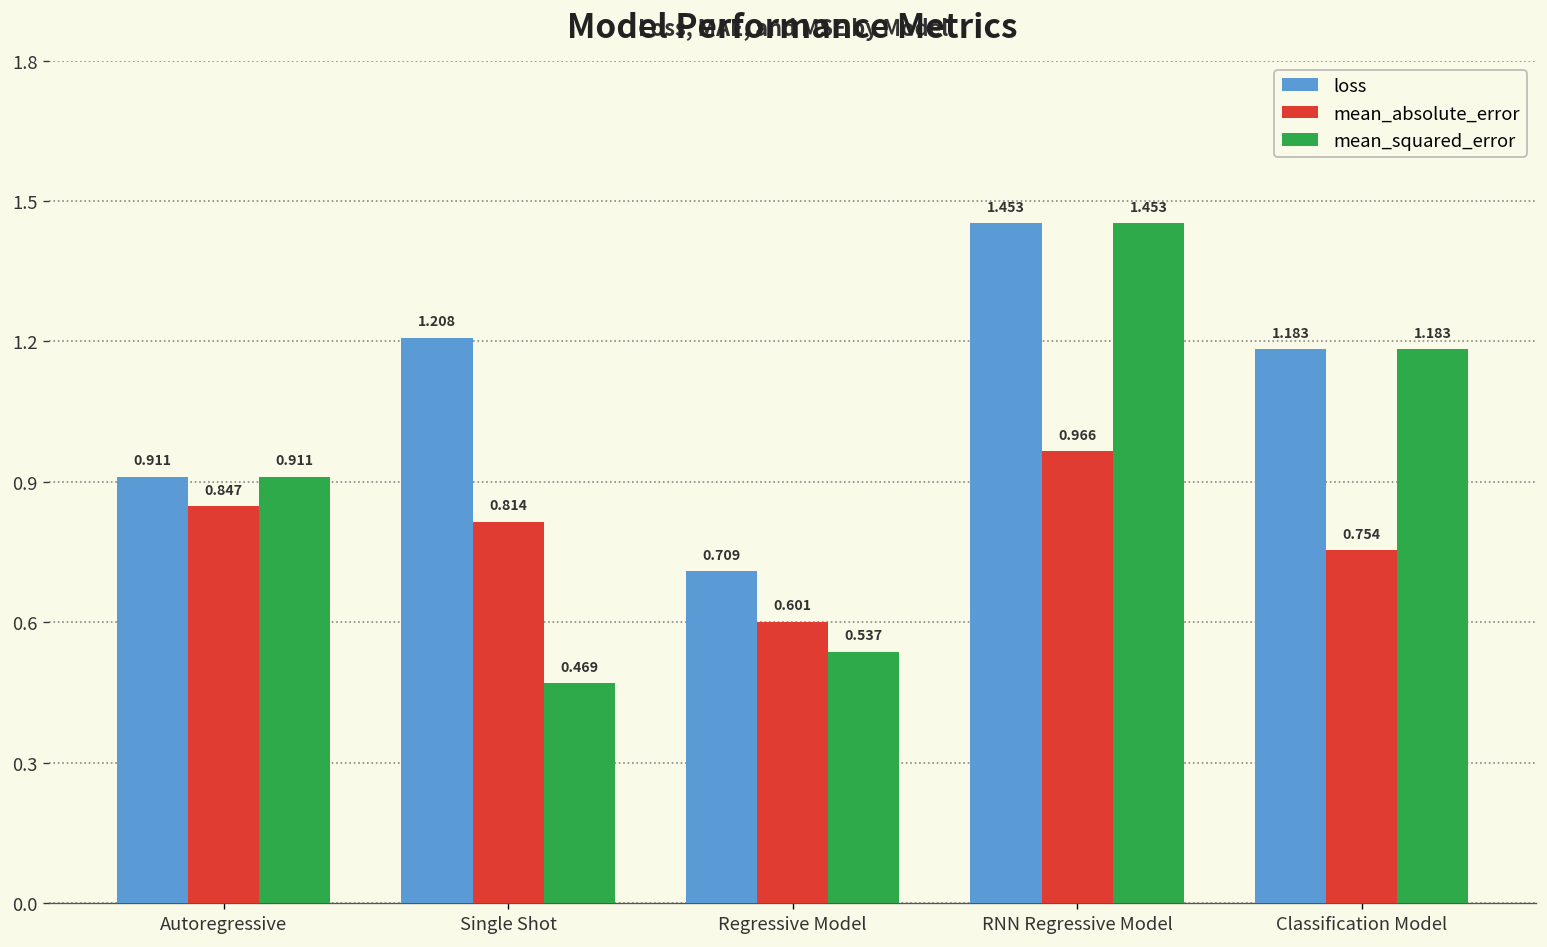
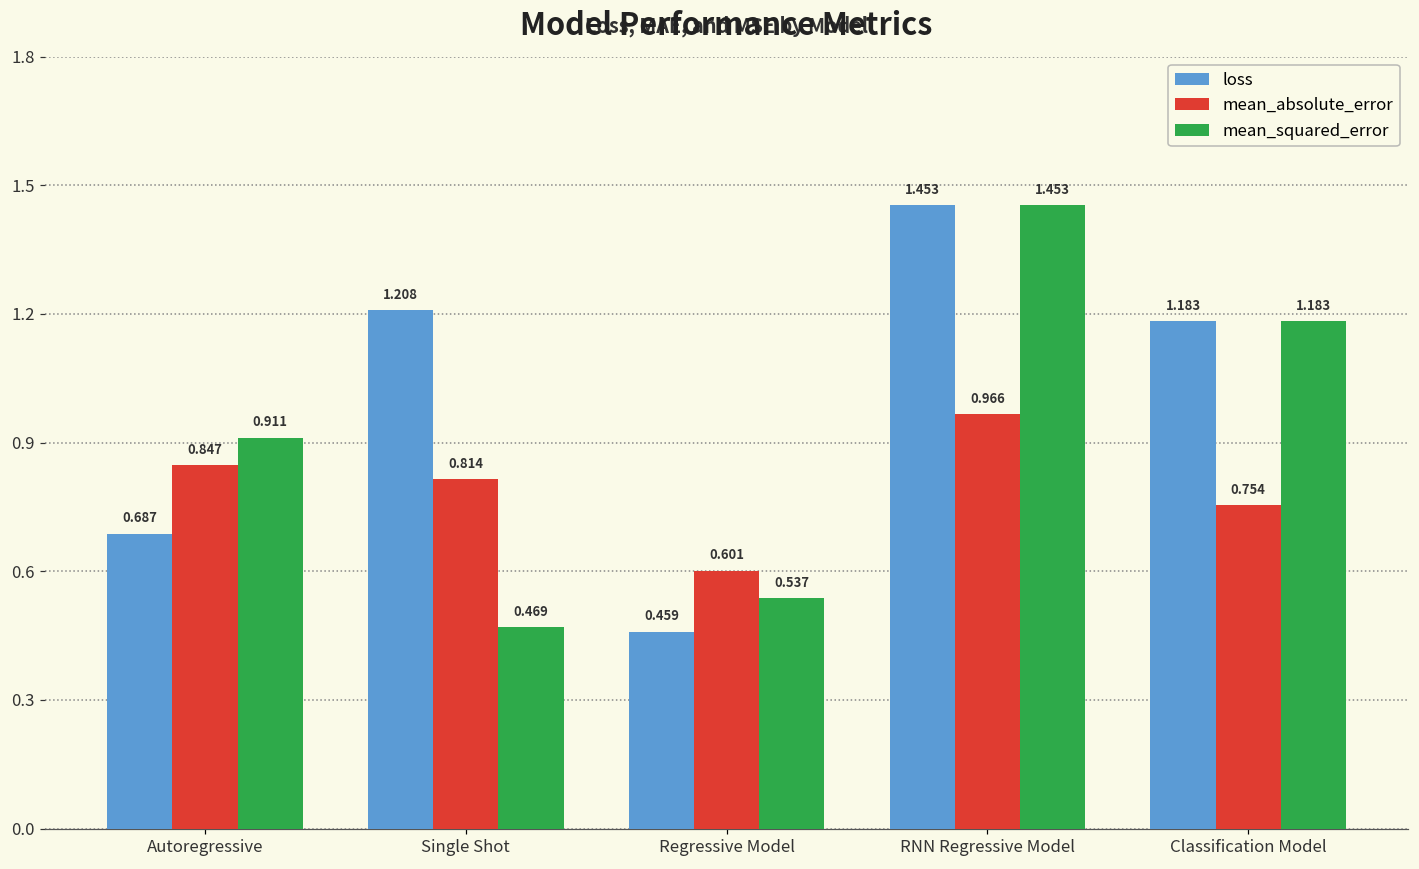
loss, Autoregressive: 0.911 -> 0.687
loss, Regressive Model: 0.709 -> 0.459
